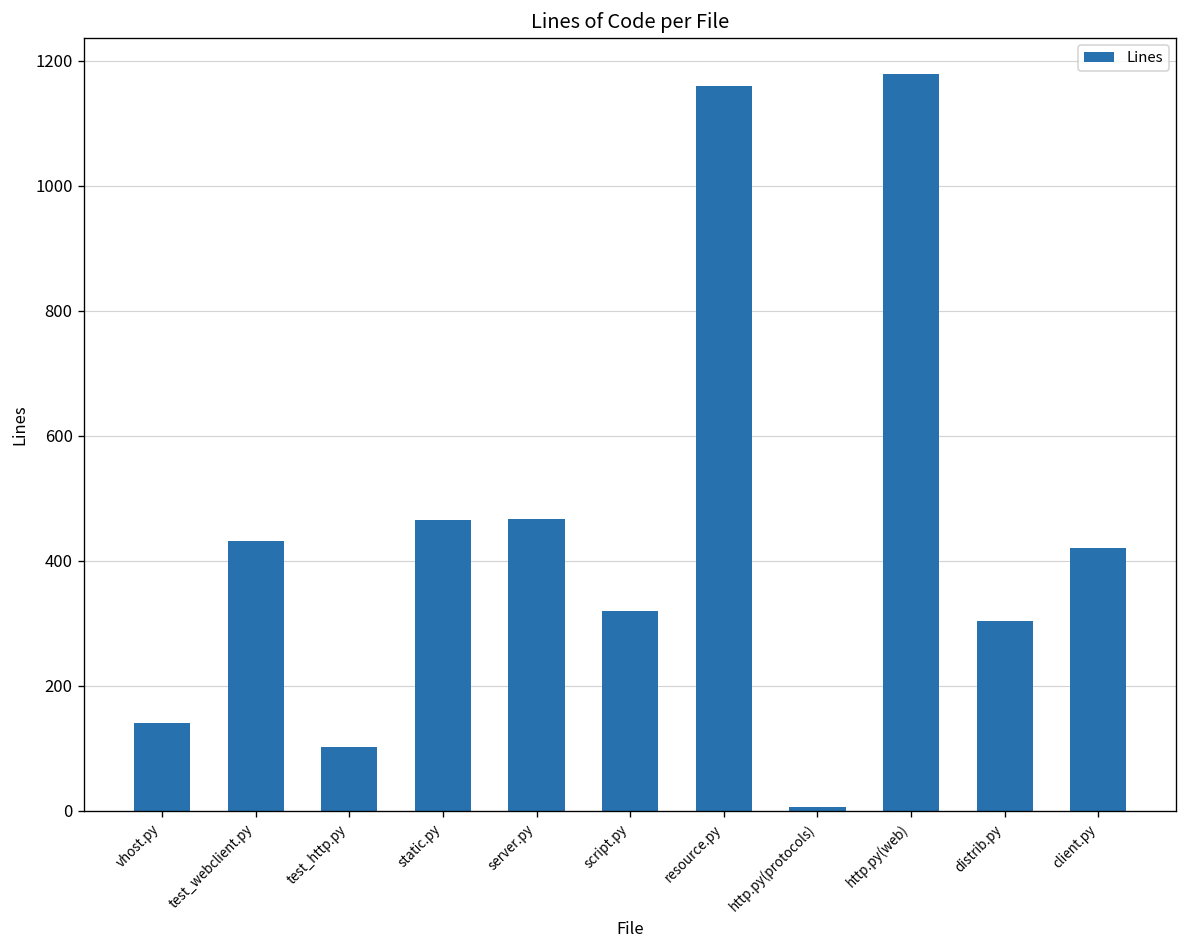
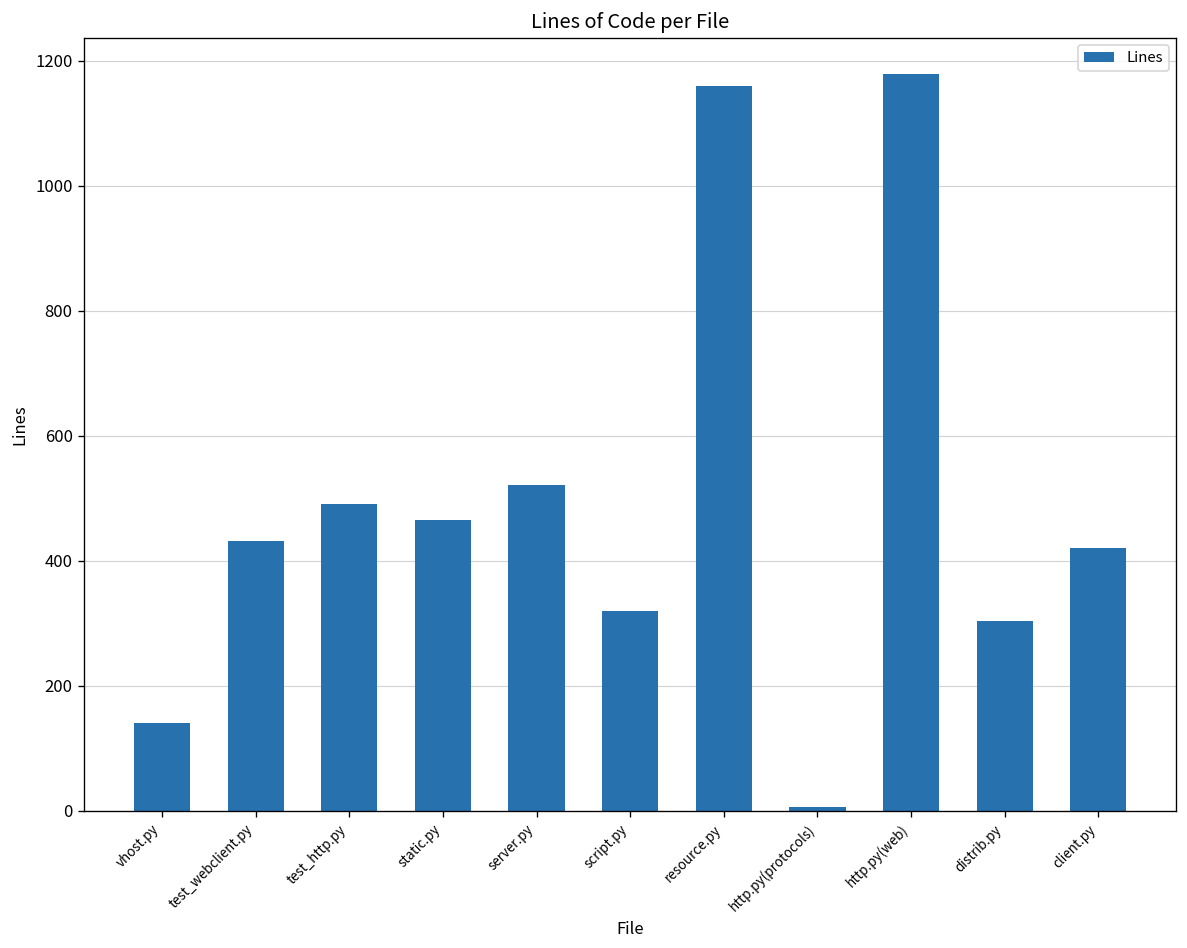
test_http.py: 100 -> 490
server.py: 470 -> 520
